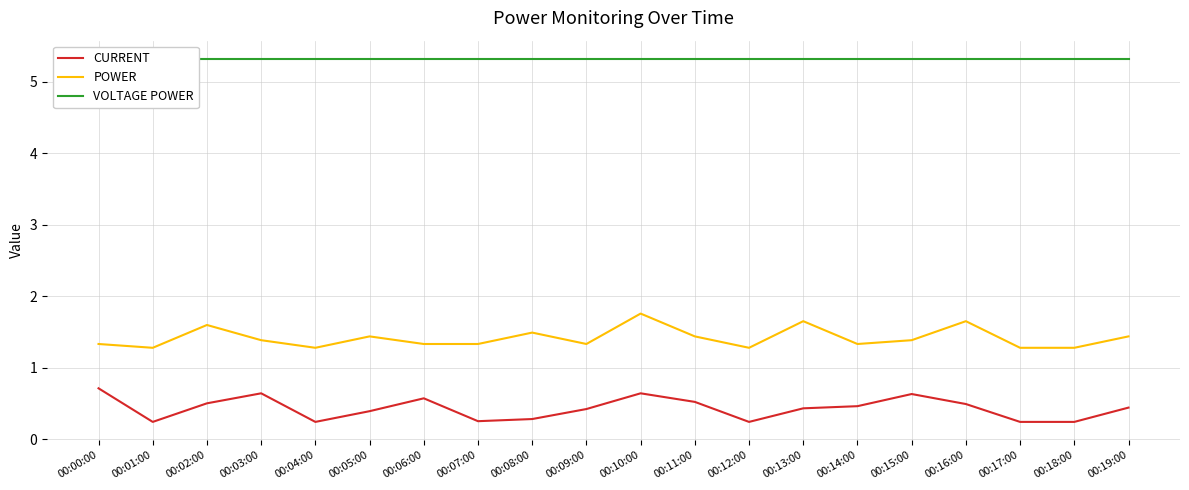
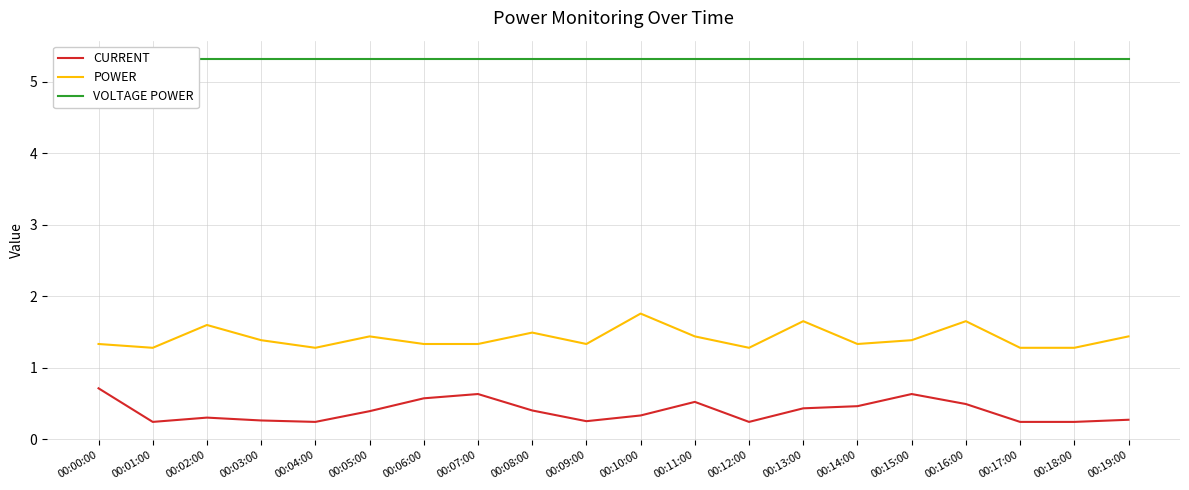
CURRENT, 00:02:00: 0.5 -> 0.3
CURRENT, 00:03:00: 0.6 -> 0.3
CURRENT, 00:07:00: 0.3 -> 0.6
CURRENT, 00:08:00: 0.3 -> 0.4
CURRENT, 00:09:00: 0.4 -> 0.3
CURRENT, 00:10:00: 0.6 -> 0.3
CURRENT, 00:19:00: 0.4 -> 0.3
